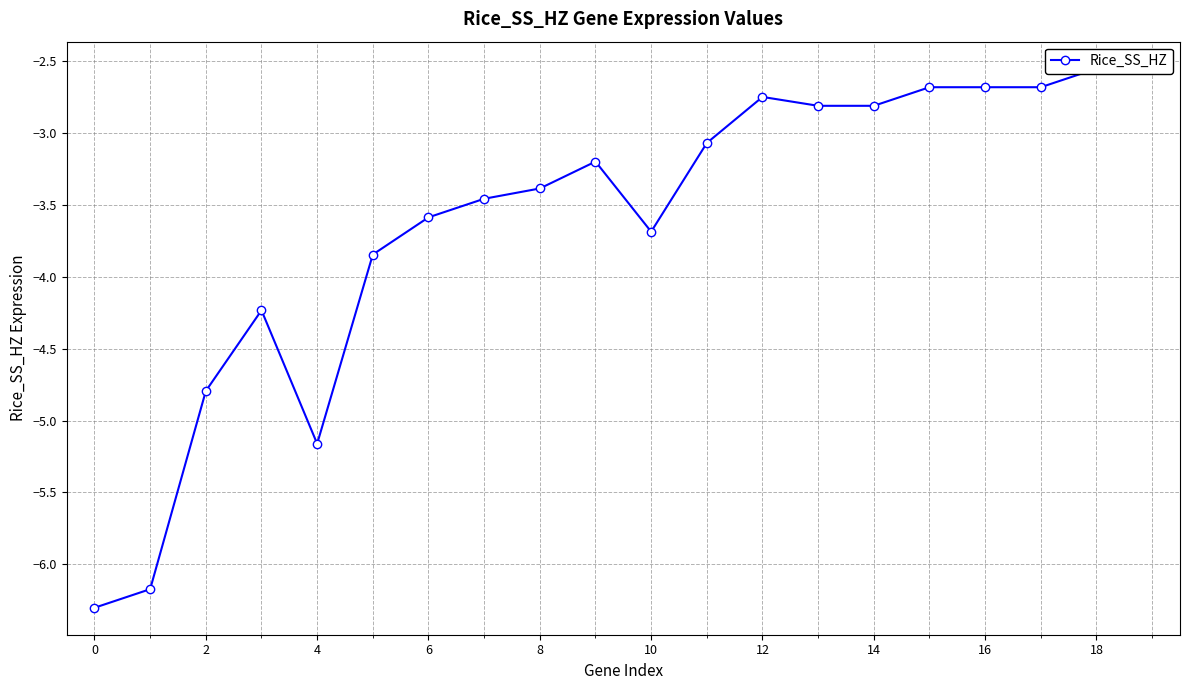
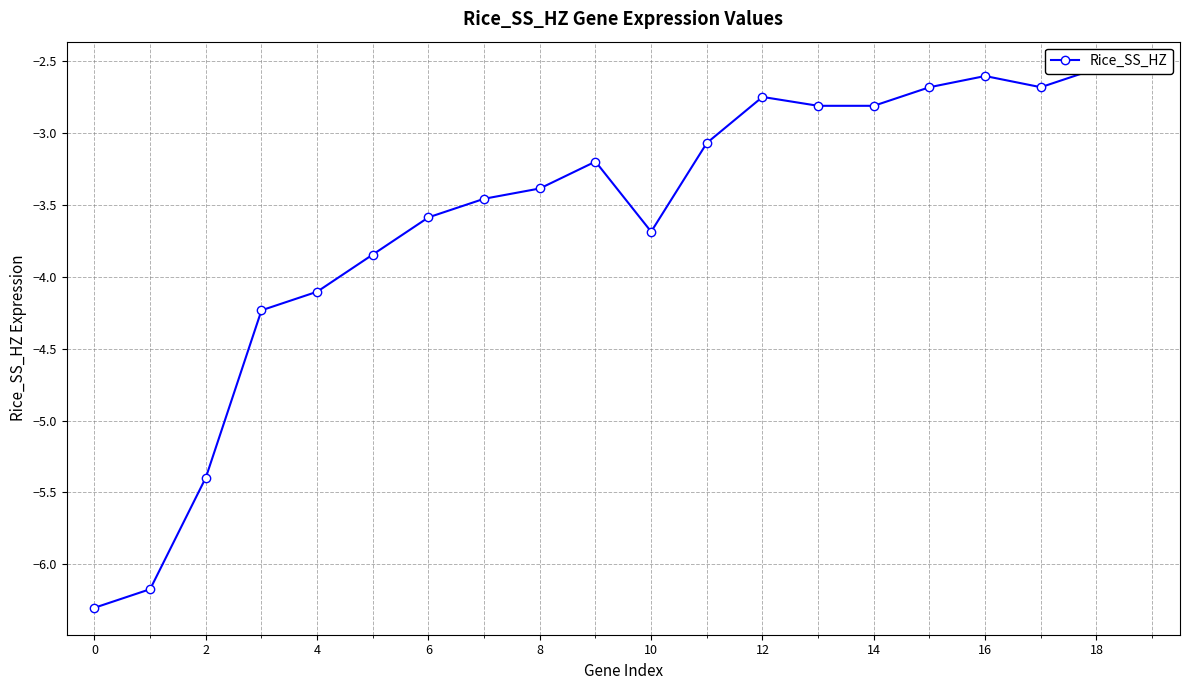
2: -4.79 -> -5.40
4: -5.16 -> -4.10
16: -2.68 -> -2.60
